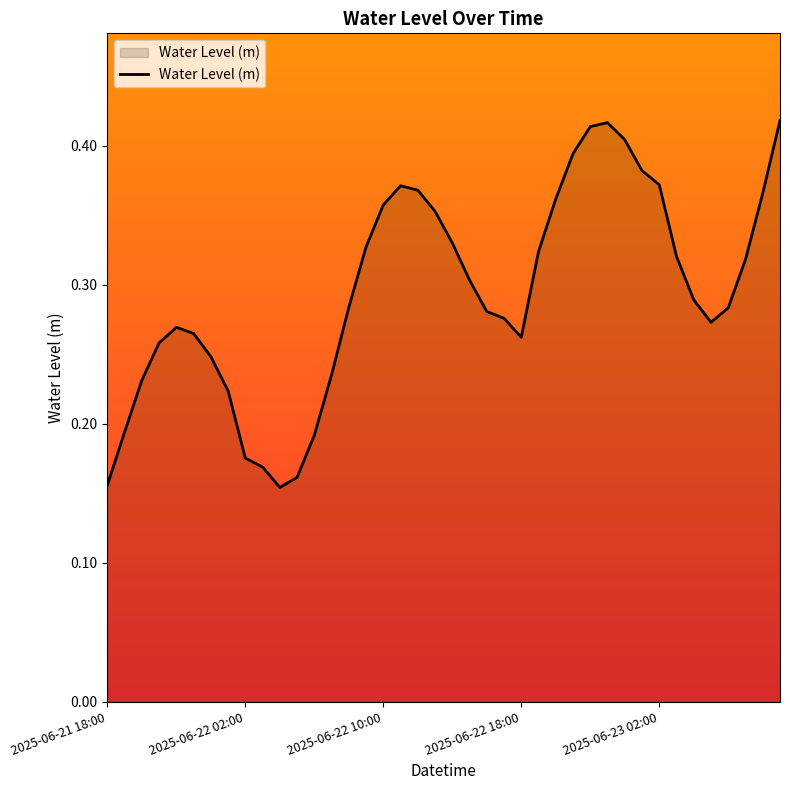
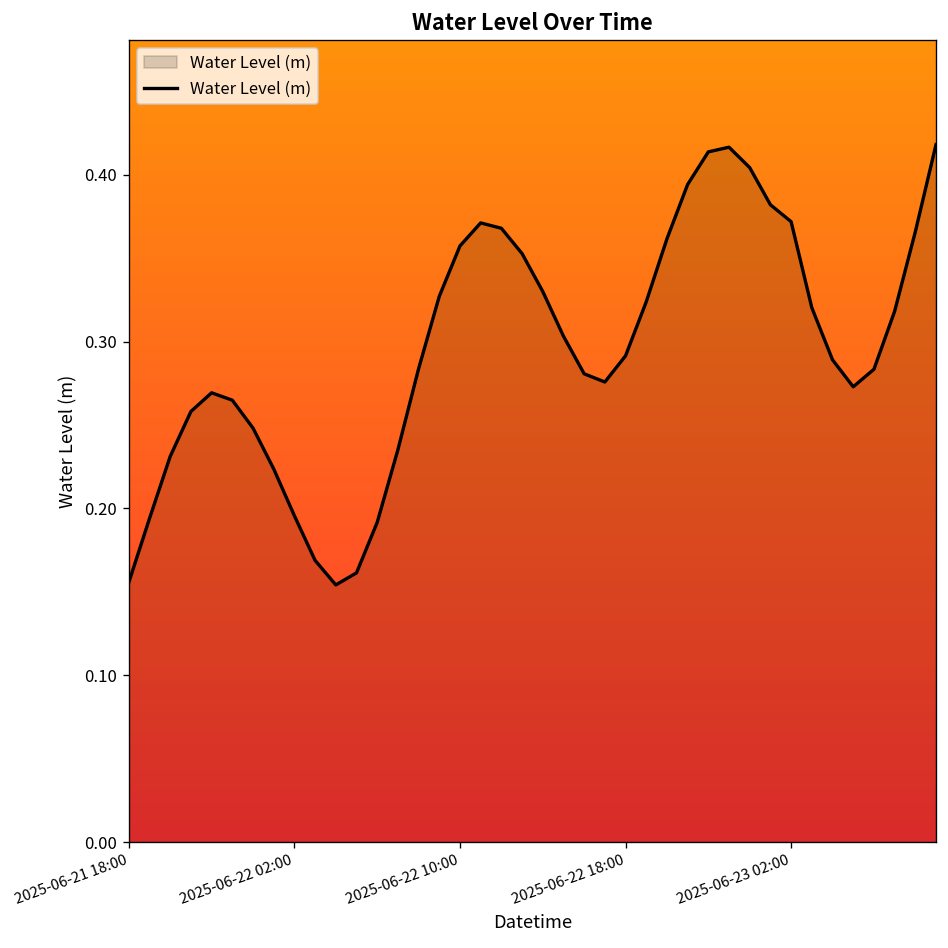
2025-06-22 02:00: 0.175 -> 0.196
2025-06-22 18:00: 0.262 -> 0.292
